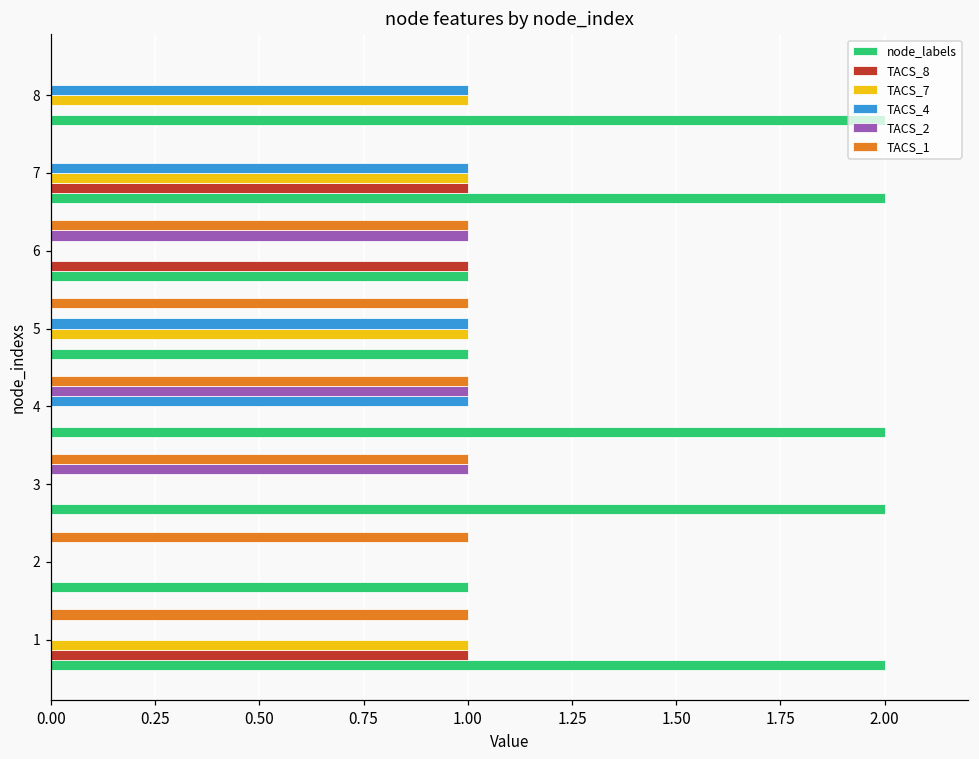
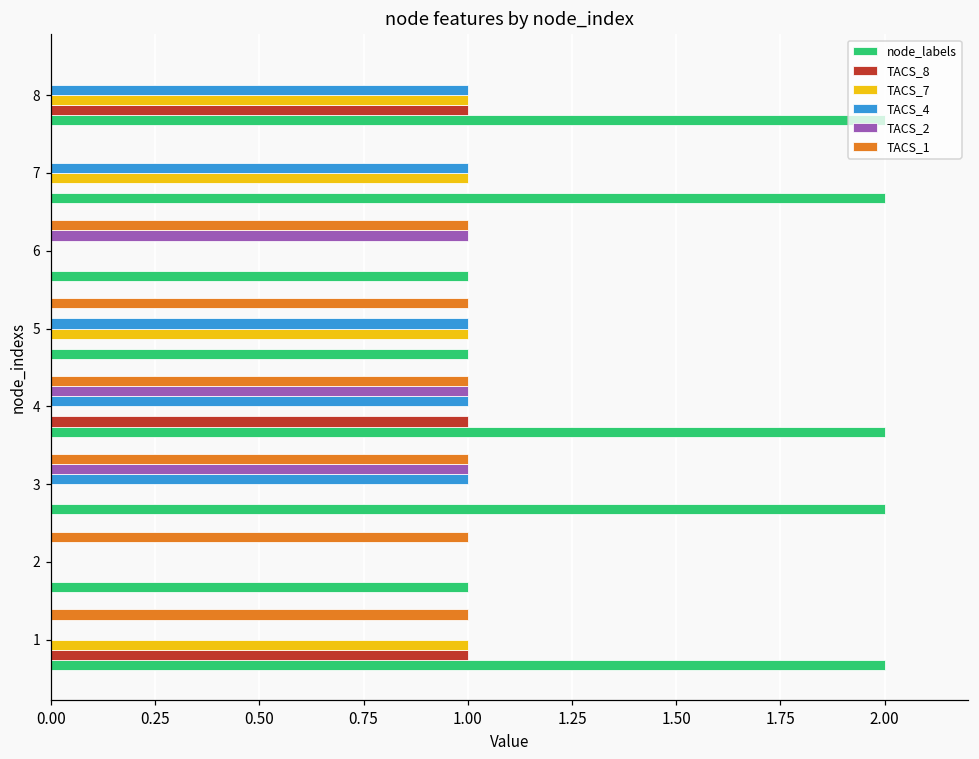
TACS_8, 8: 0 -> 1
TACS_8, 7: 1 -> 0
TACS_8, 6: 1 -> 0
TACS_8, 4: 0 -> 1
TACS_4, 3: 0 -> 1
